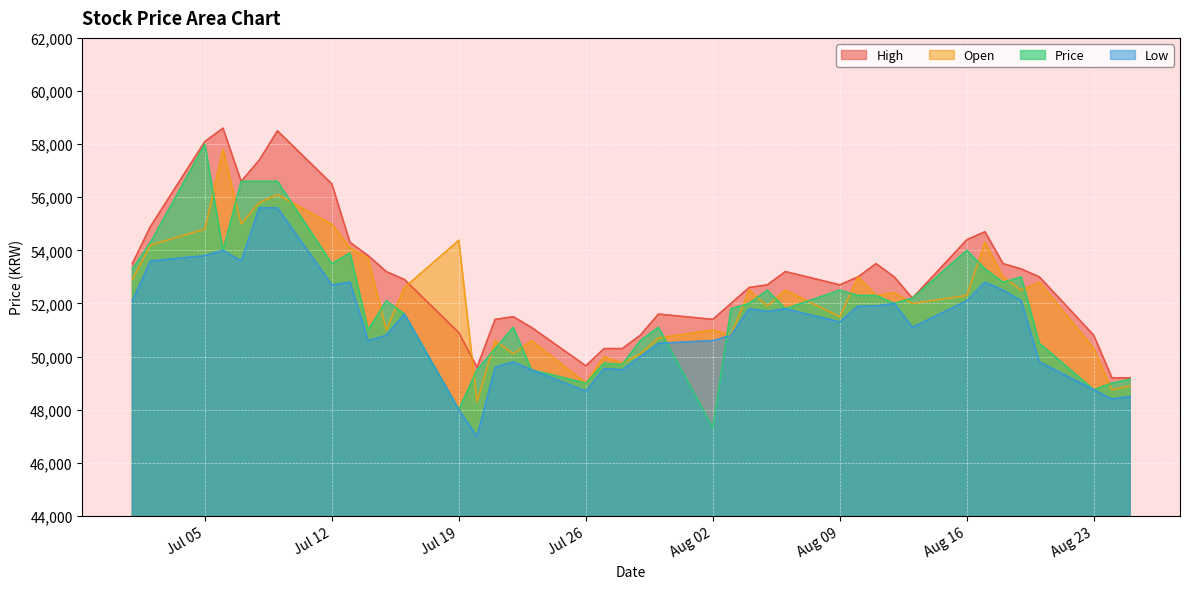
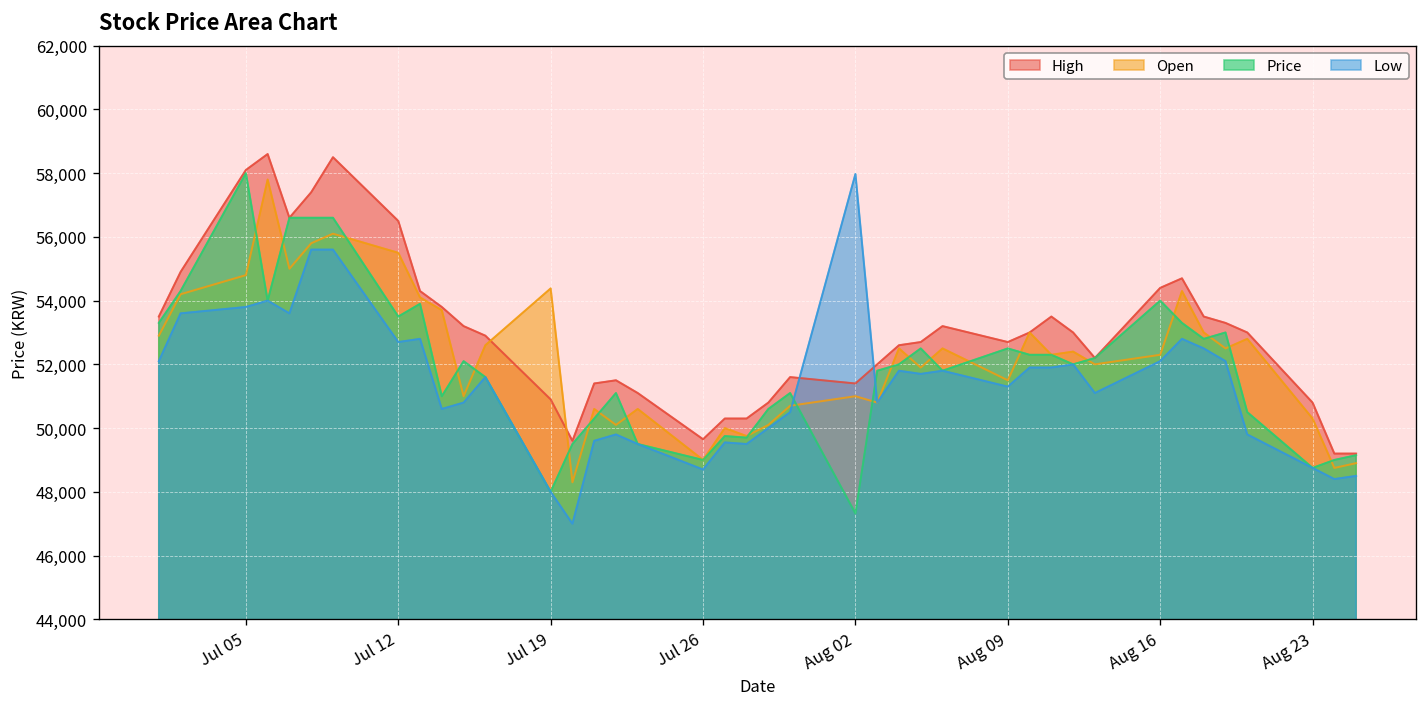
Open, Jul 12: 55,000 -> 55,500
Low, Aug 02: 50,600 -> 58,000
